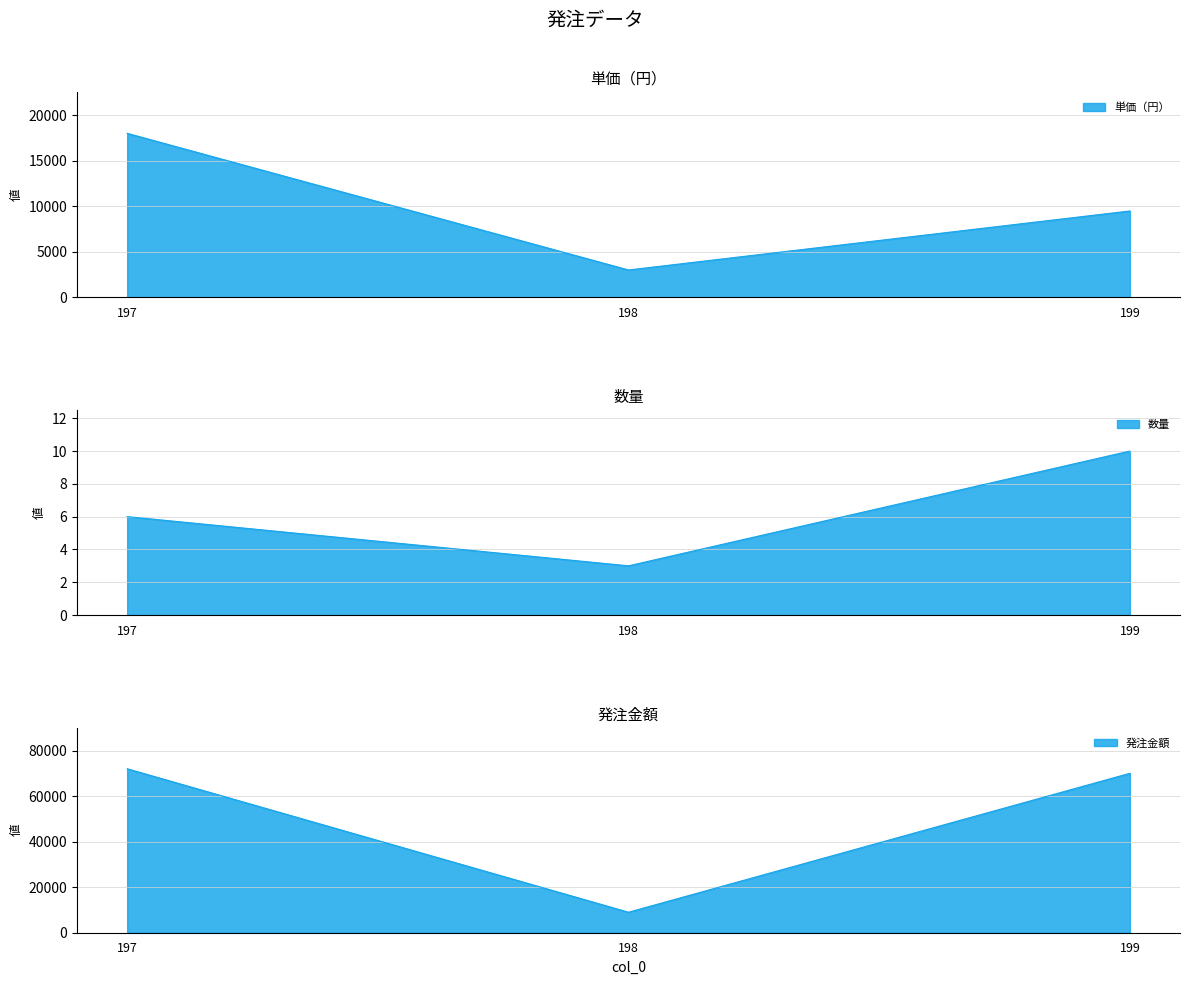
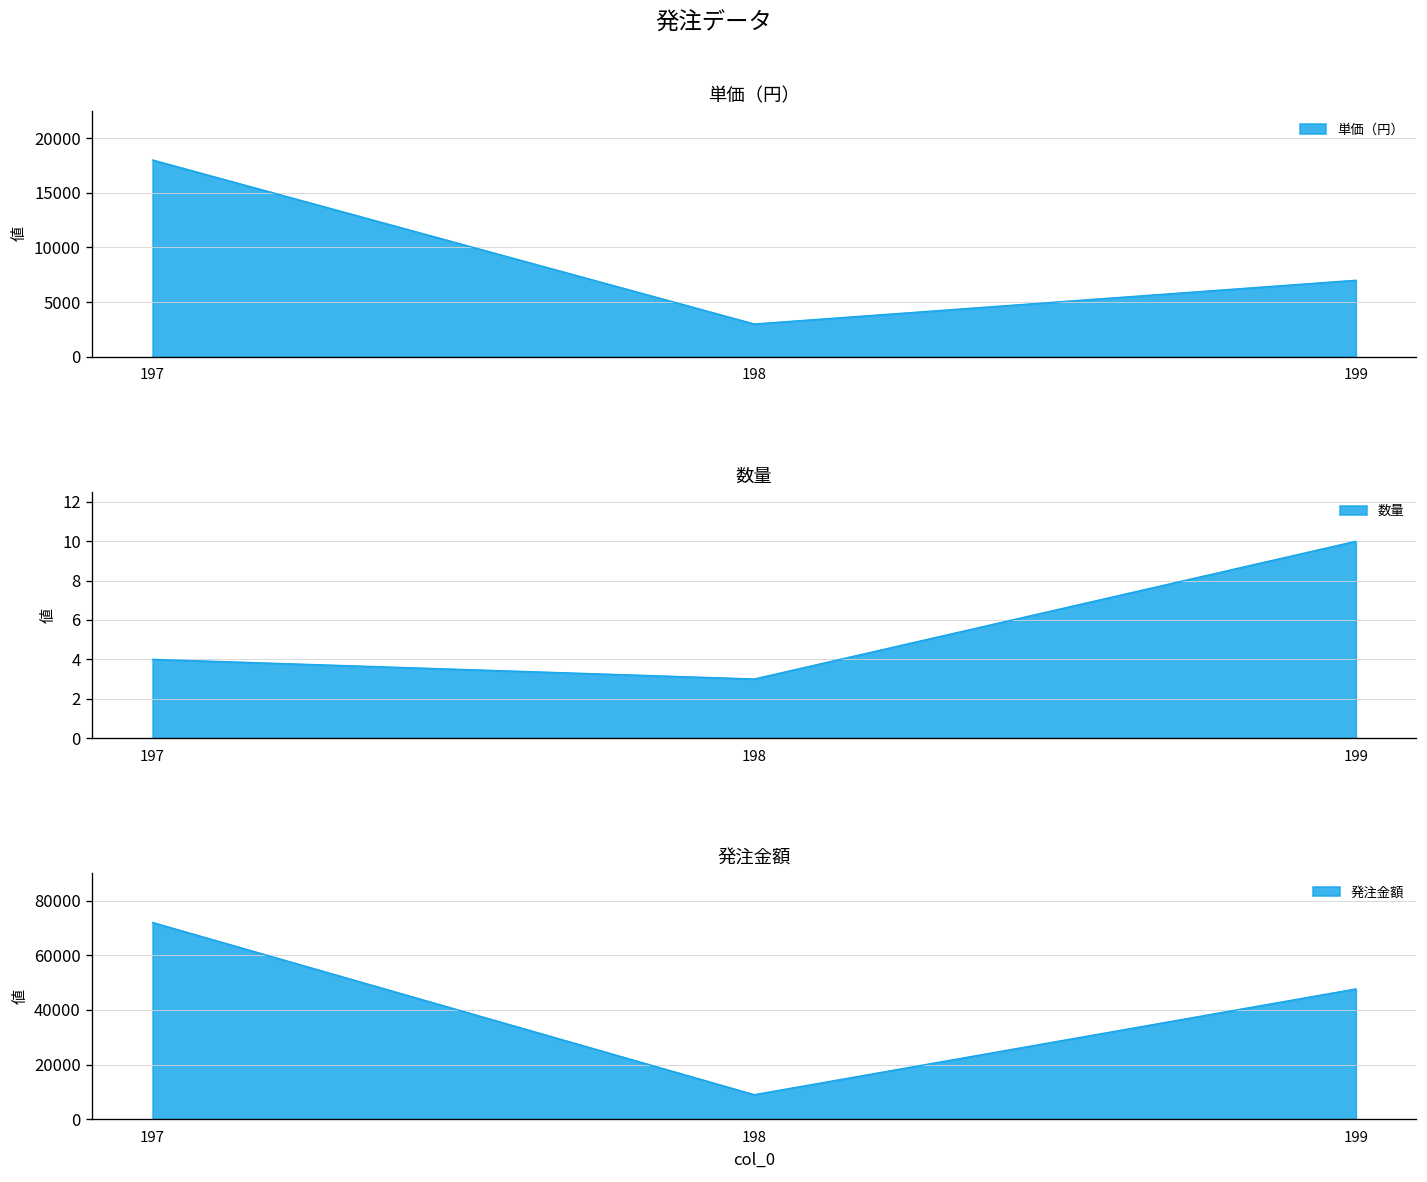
単価（円）, 199: 9000 -> 7000
数量, 197: 6 -> 4
発注金額, 199: 70000 -> 48000
